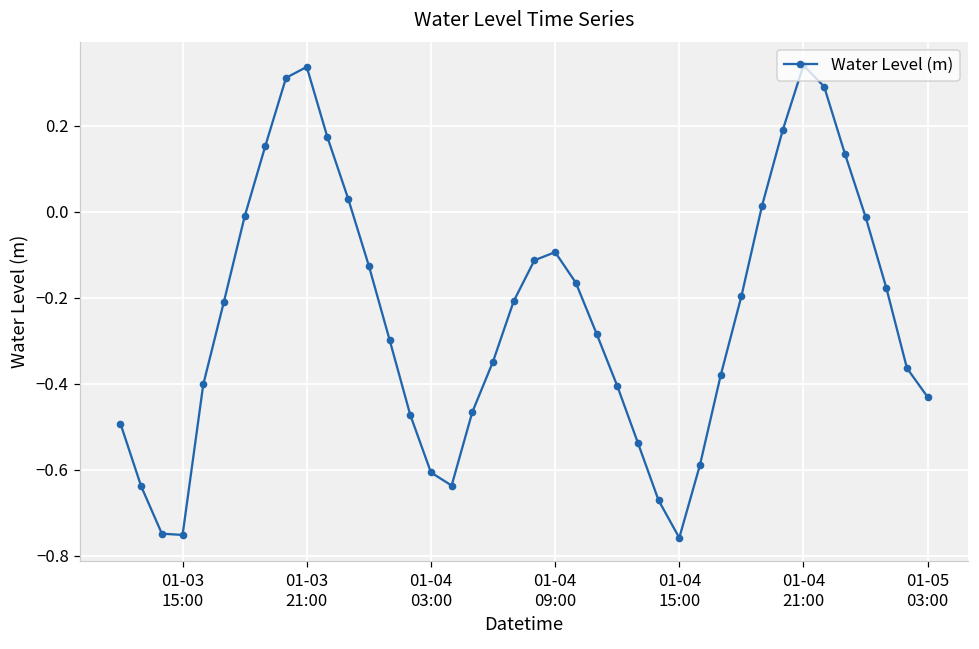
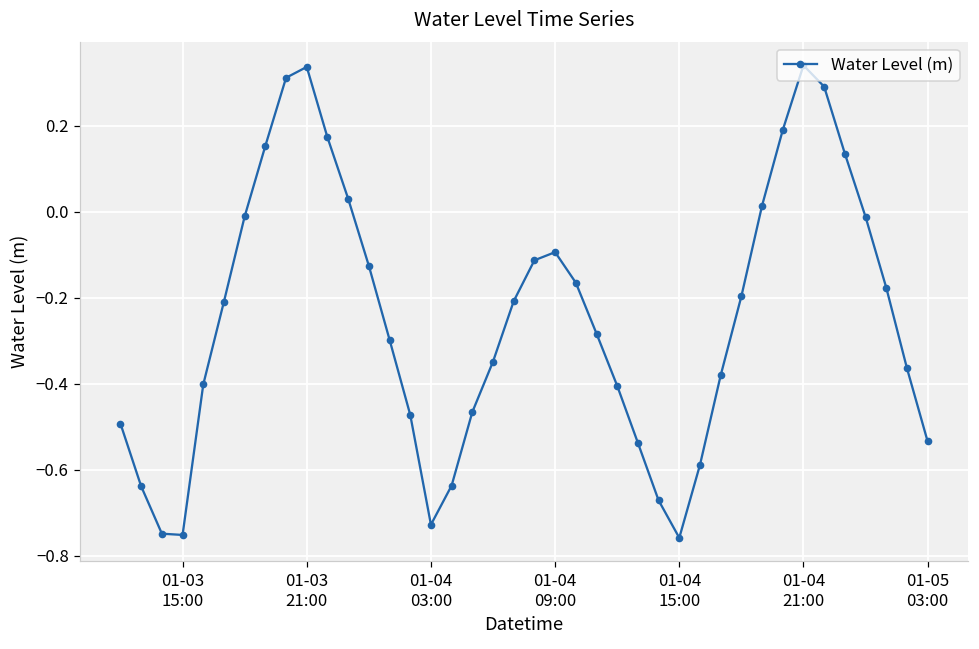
01-04 03:00: -0.61 -> -0.73
01-05 03:00: -0.43 -> -0.53
